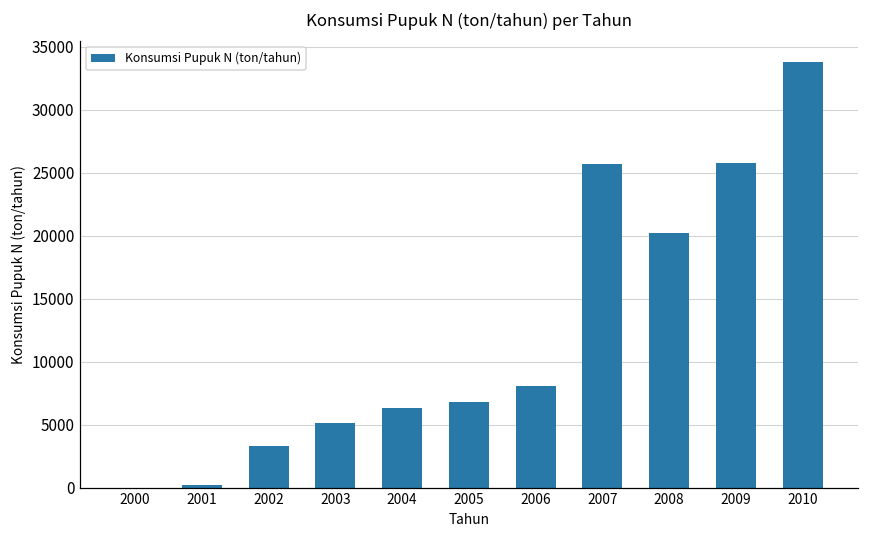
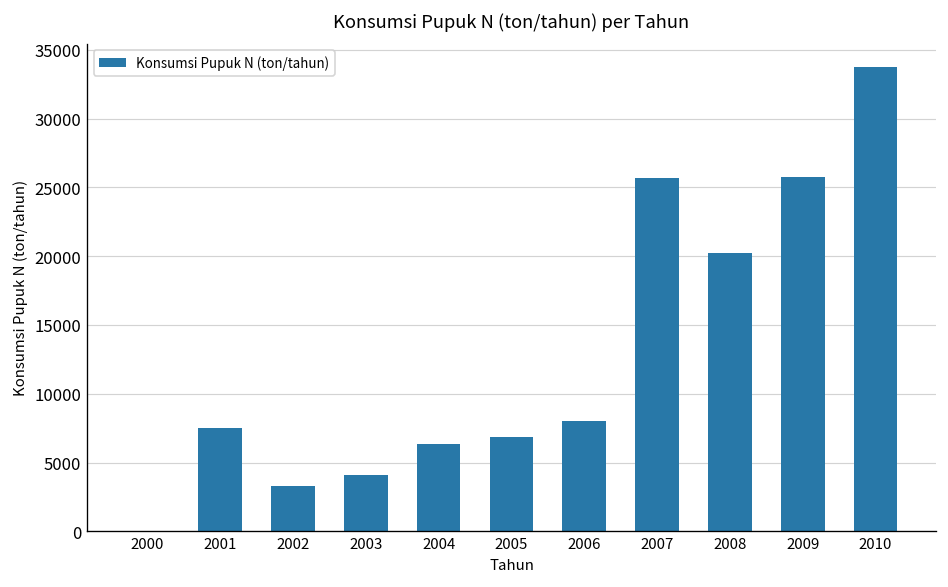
2001: 300 -> 7500
2003: 5200 -> 4100
